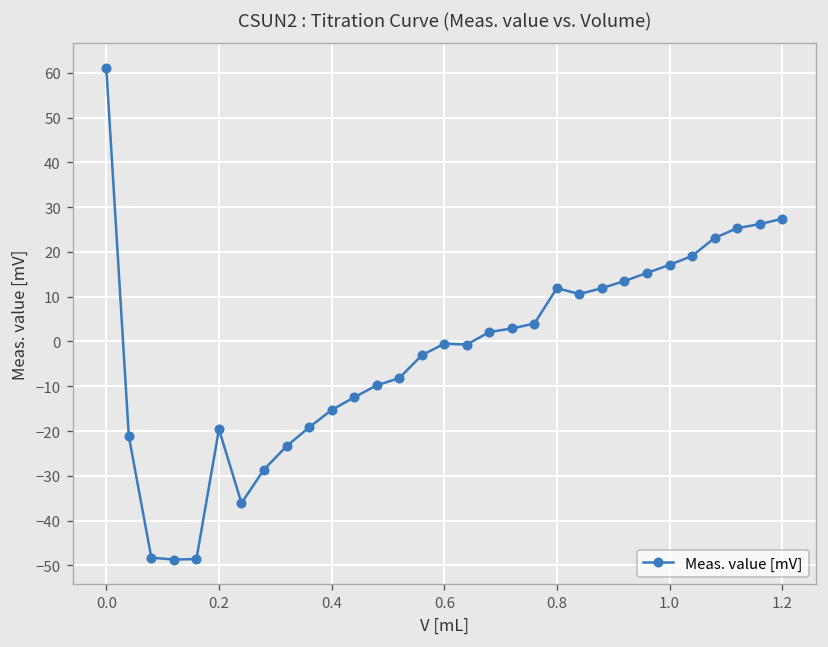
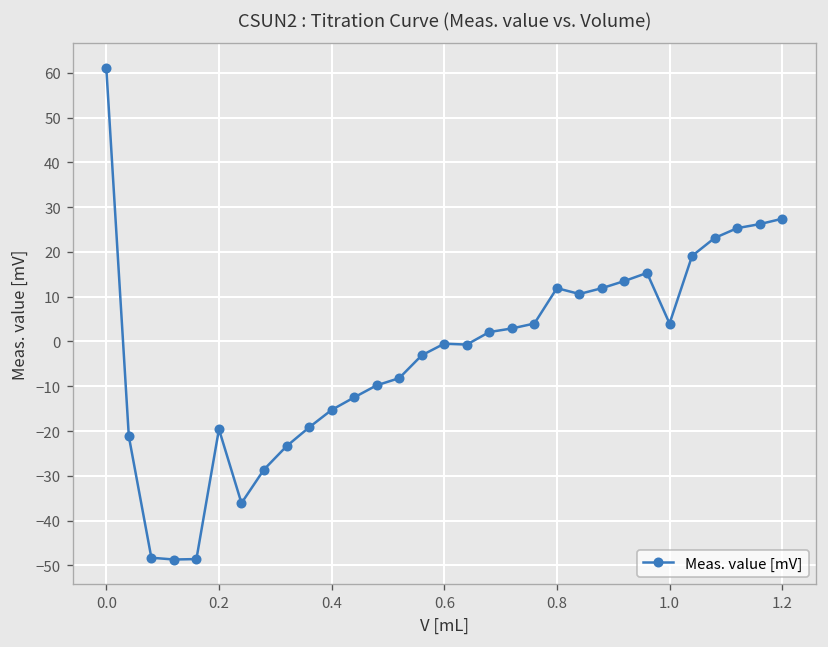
1.0: 17 -> 4
